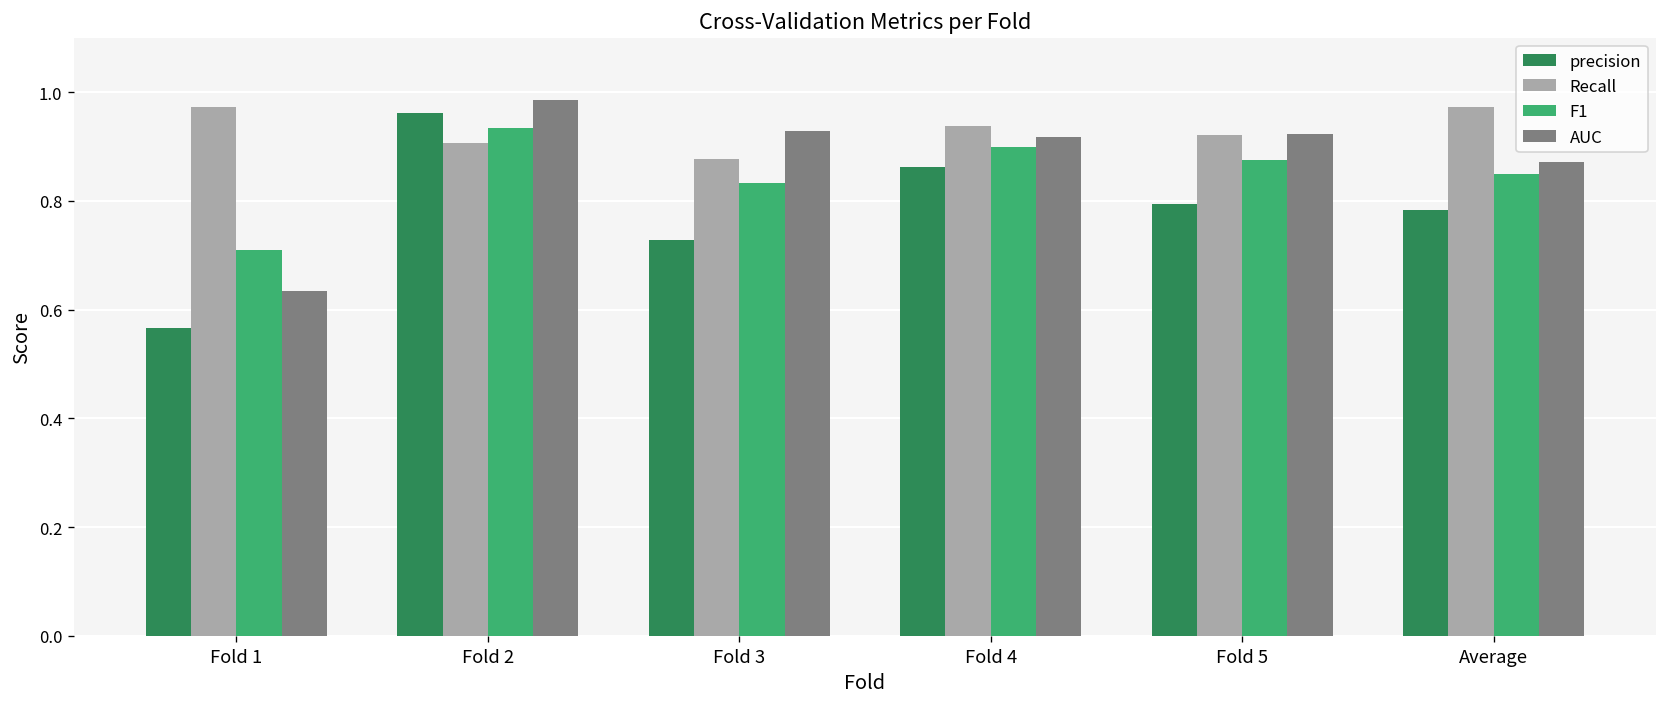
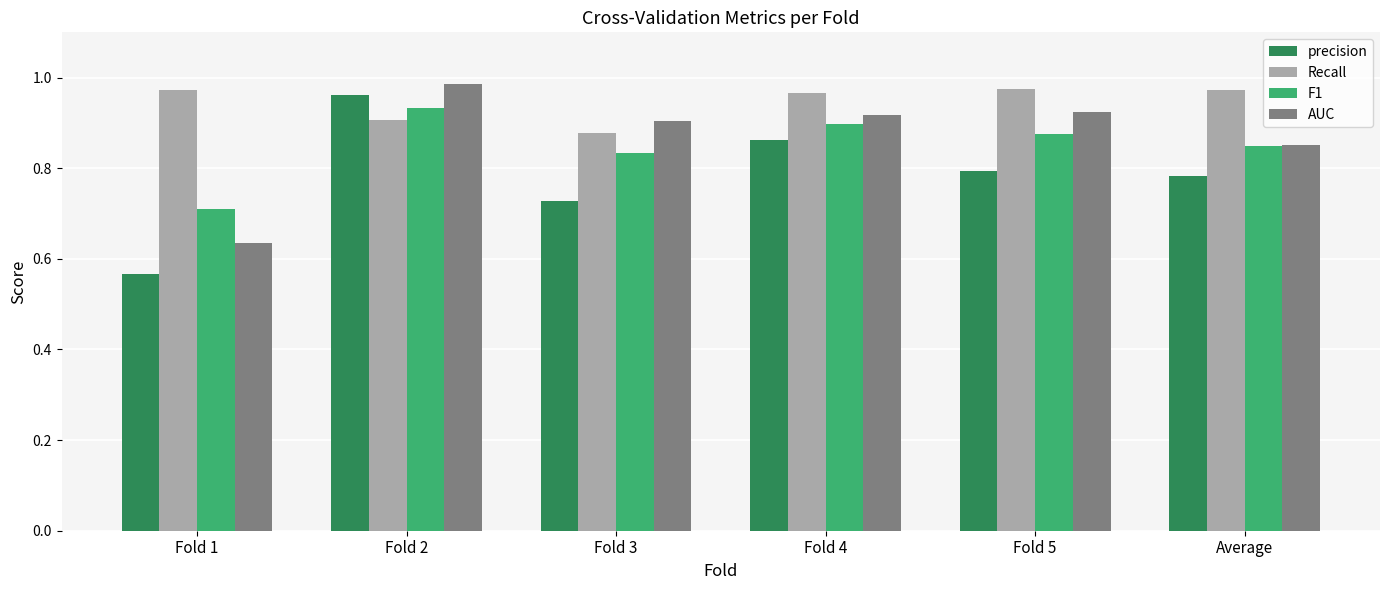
AUC, Fold 3: 0.93 -> 0.90
Recall, Fold 4: 0.94 -> 0.97
Recall, Fold 5: 0.92 -> 0.97
AUC, Average: 0.87 -> 0.85
